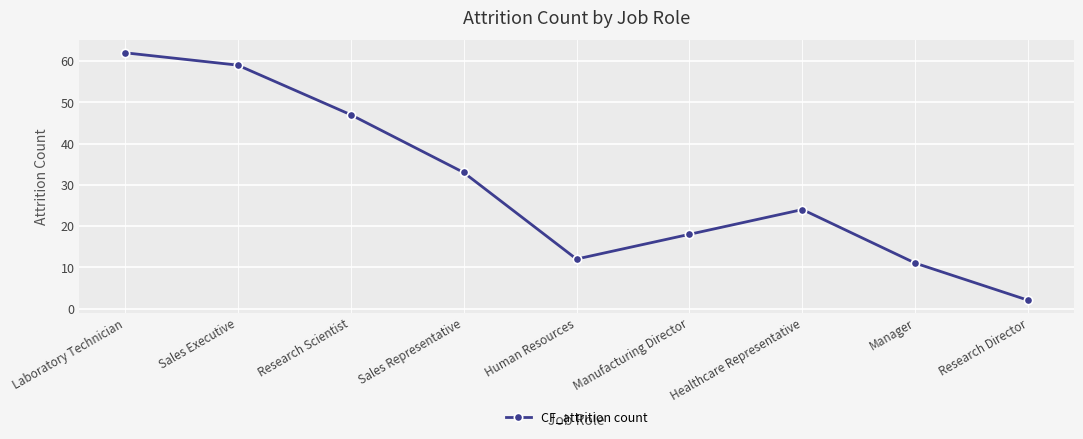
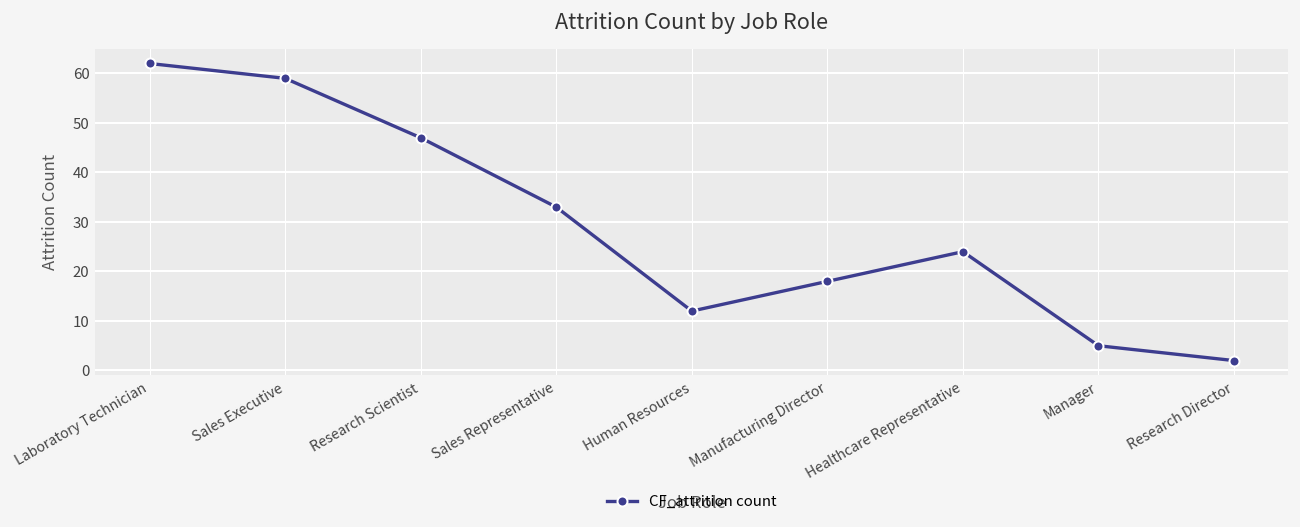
Manager: 11 -> 5
